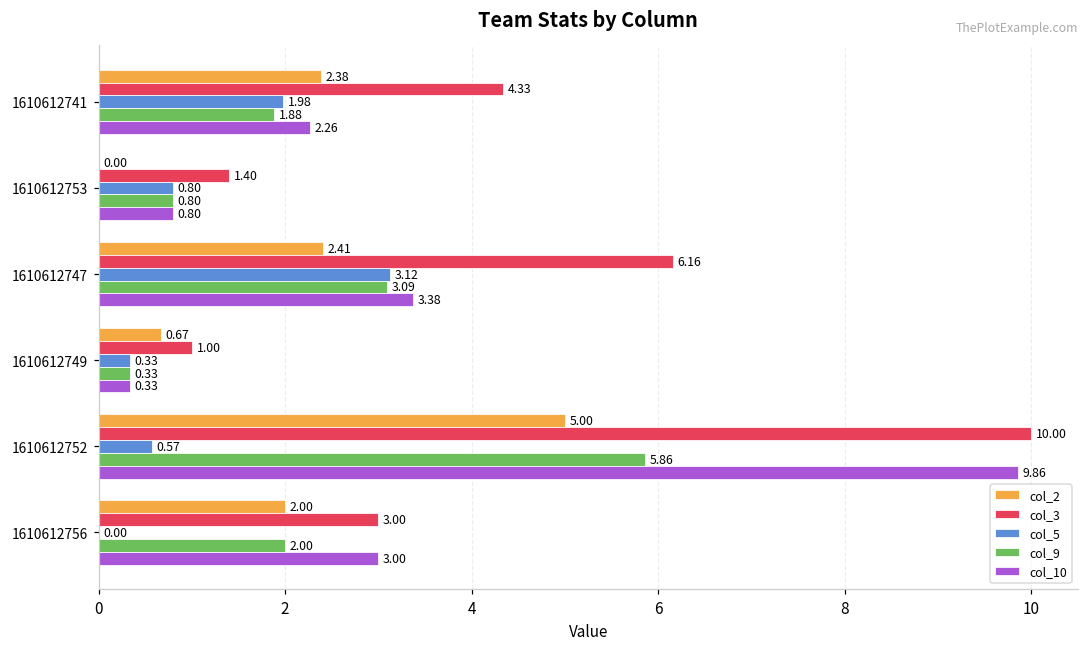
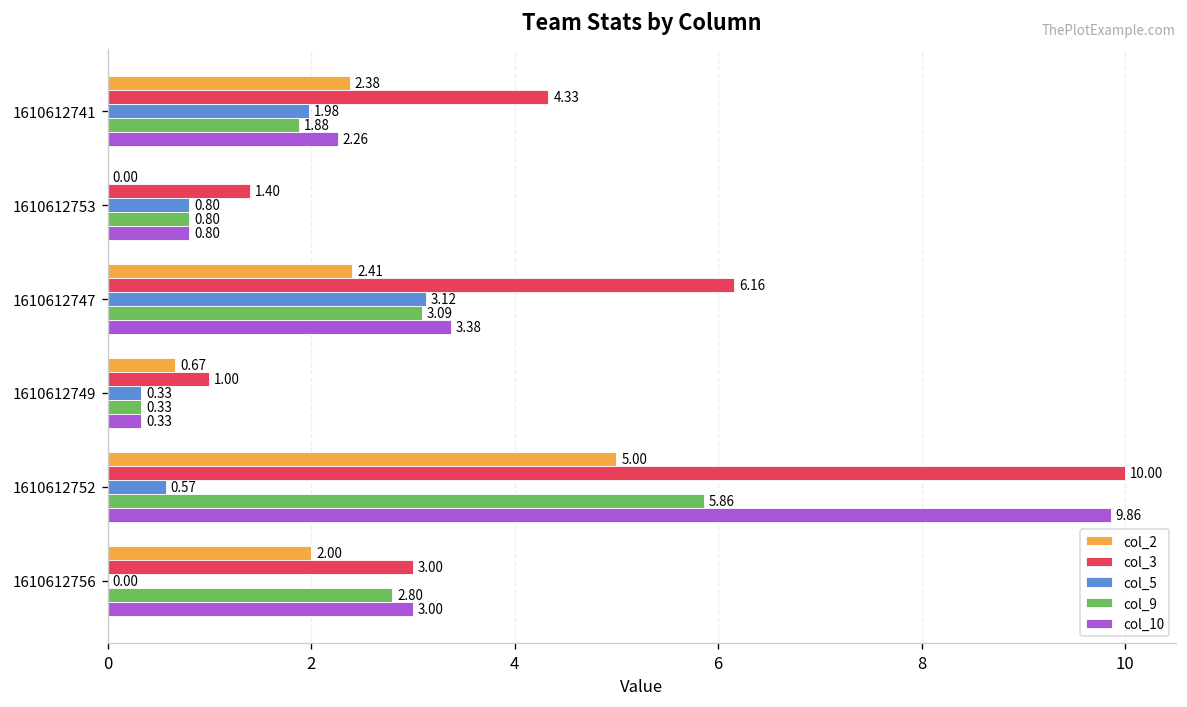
col_9, 1610612756: 2.00 -> 2.80
